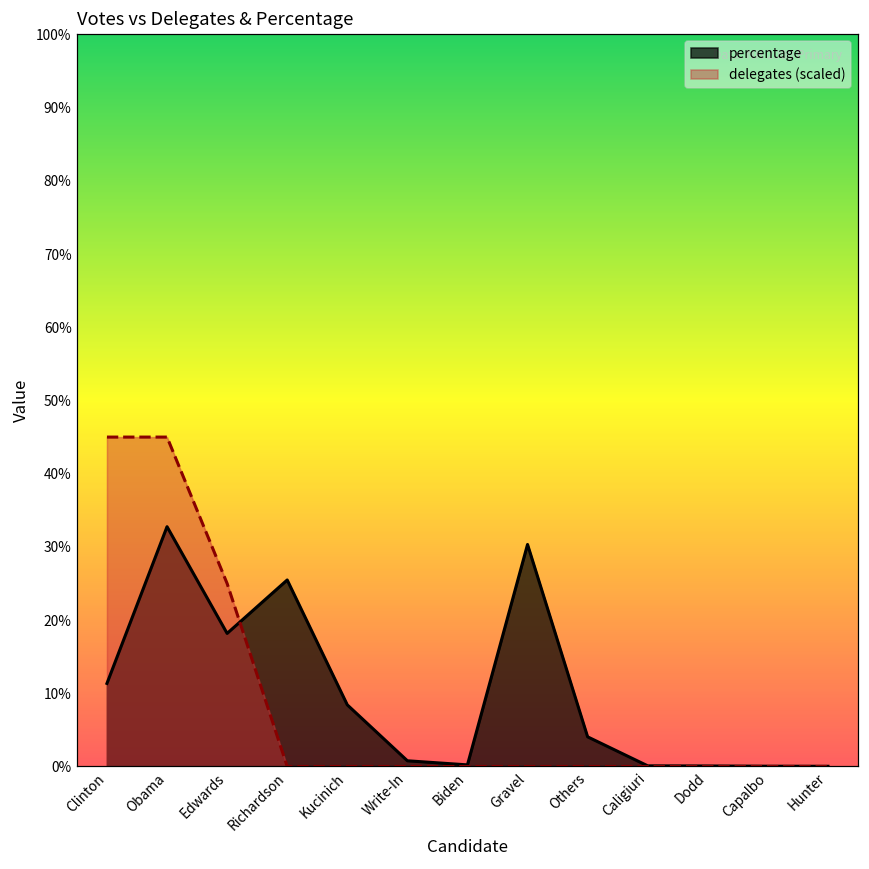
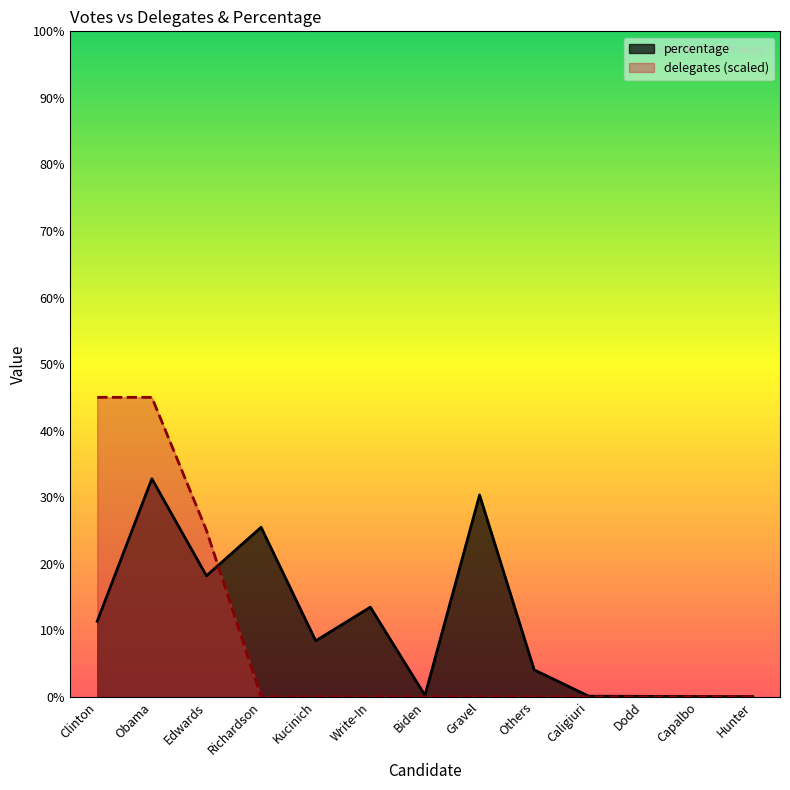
percentage, Write-In: 1% -> 13%
